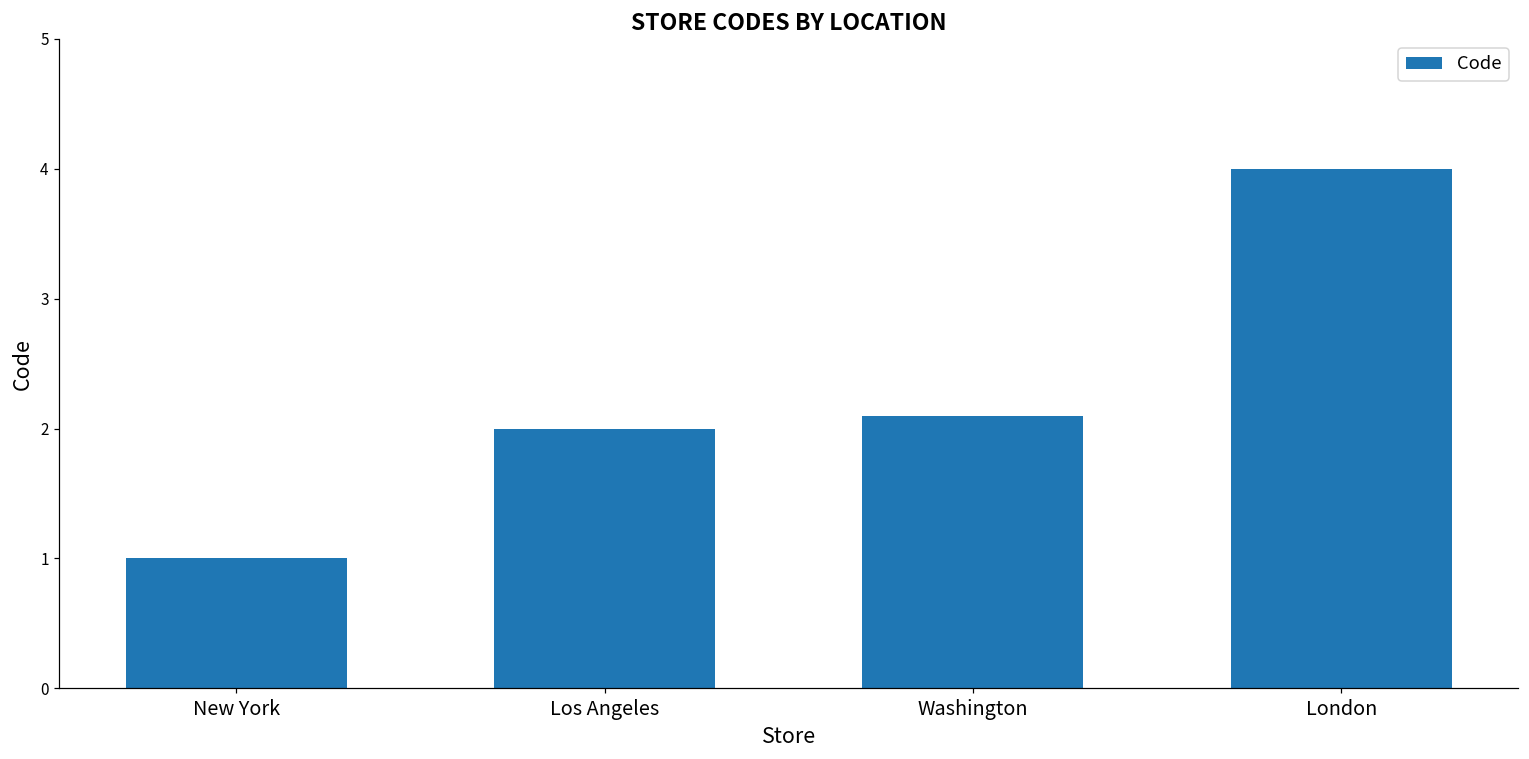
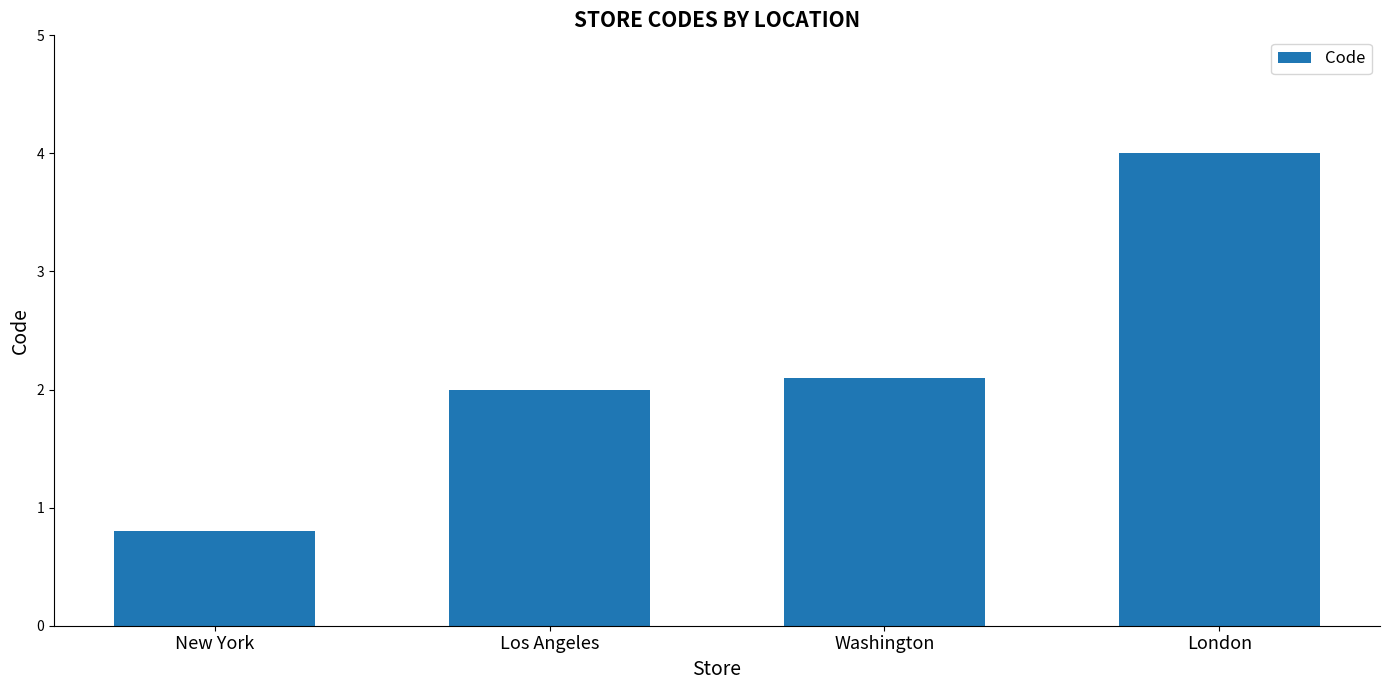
New York: 1.0 -> 0.8
